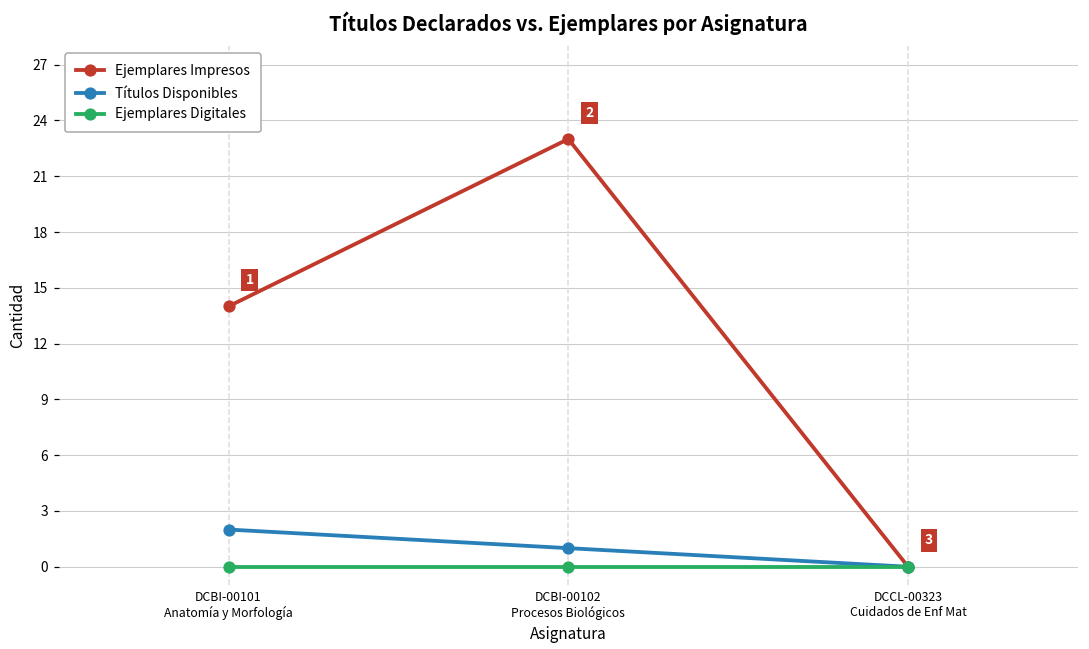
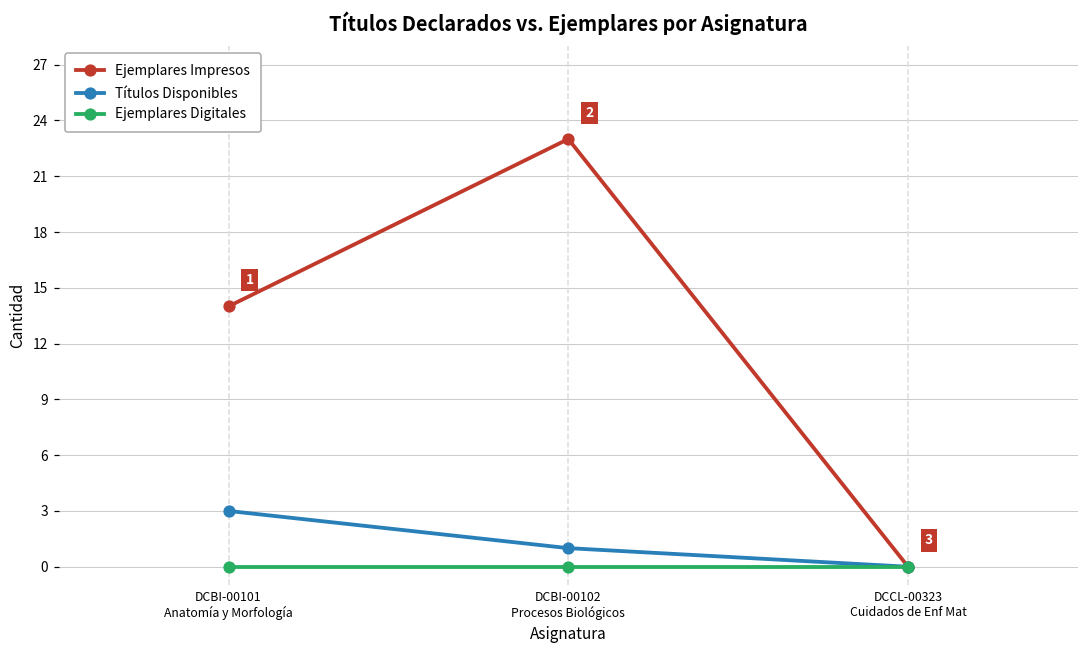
Títulos Disponibles, DCBI-00101 Anatomía y Morfología: 2 -> 3
